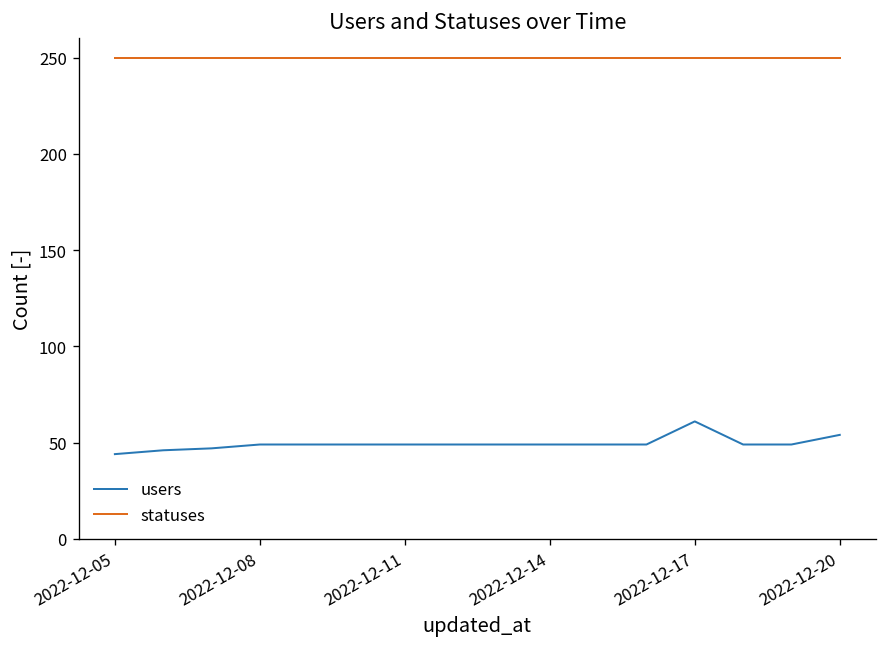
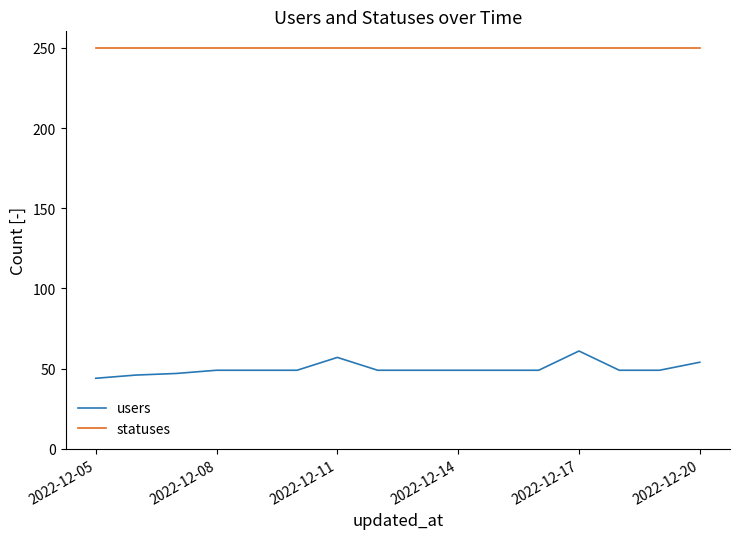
users, 2022-12-11: 49 -> 57
